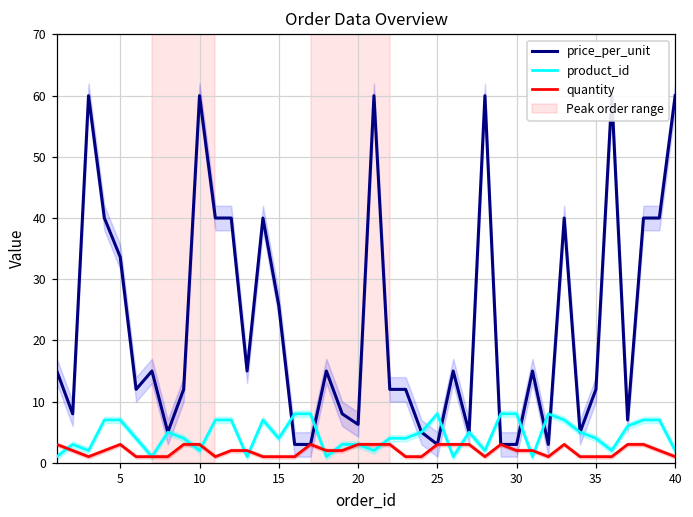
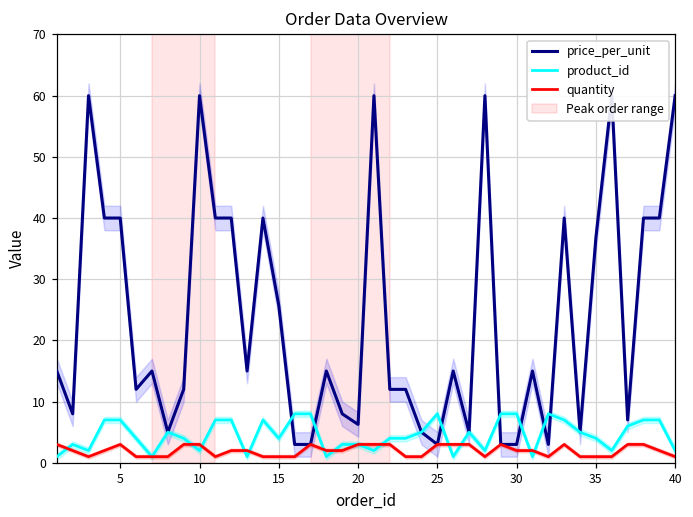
price_per_unit, 5: 34 -> 40
price_per_unit, 35: 12 -> 37
